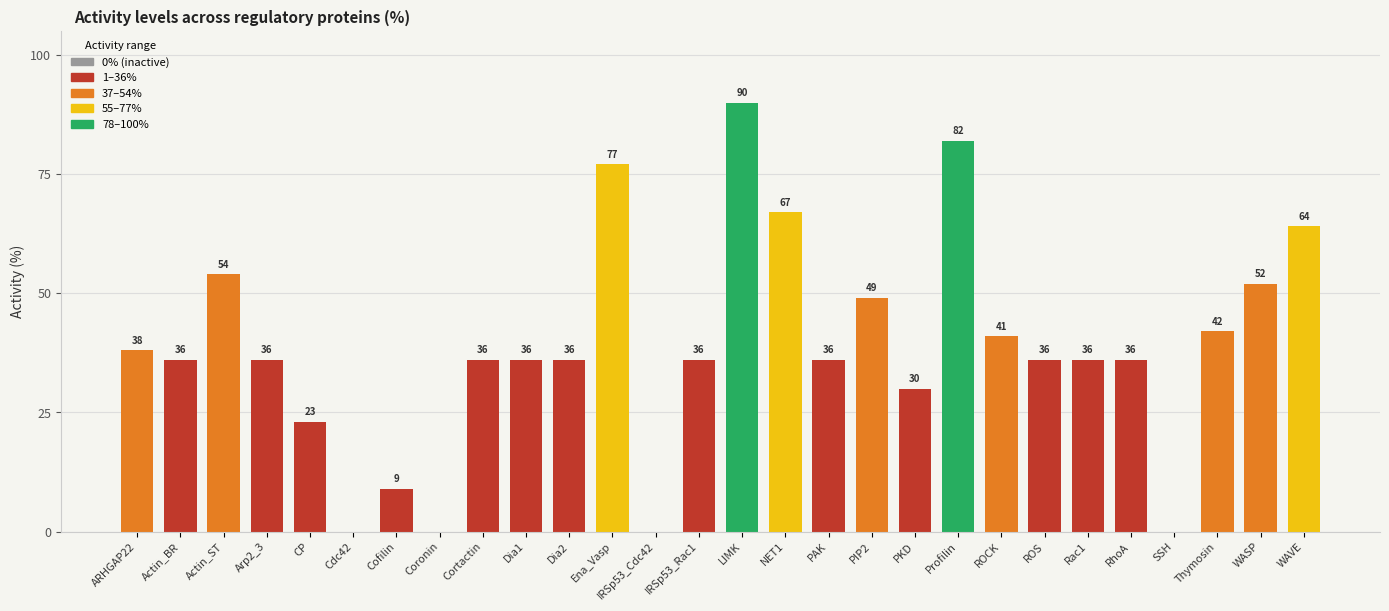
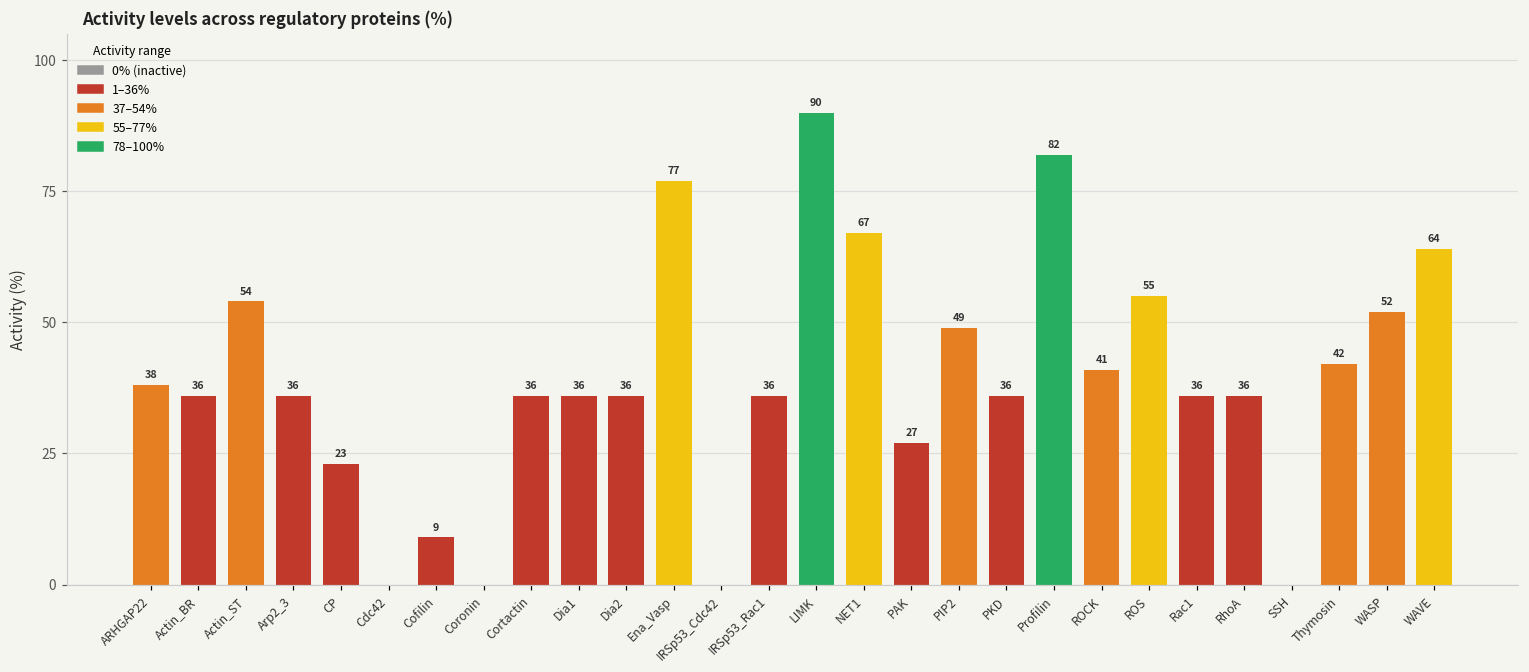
PAK: 36 -> 27
PKD: 30 -> 36
ROS: 36 -> 55
